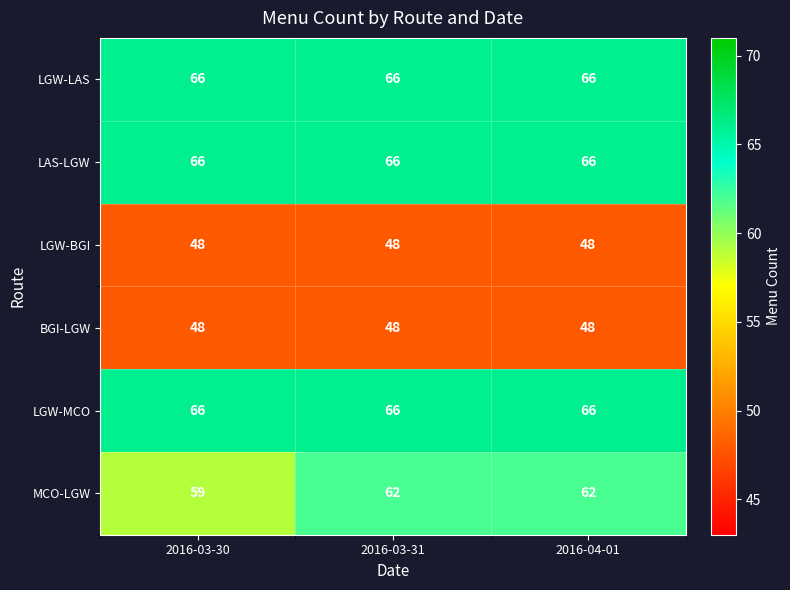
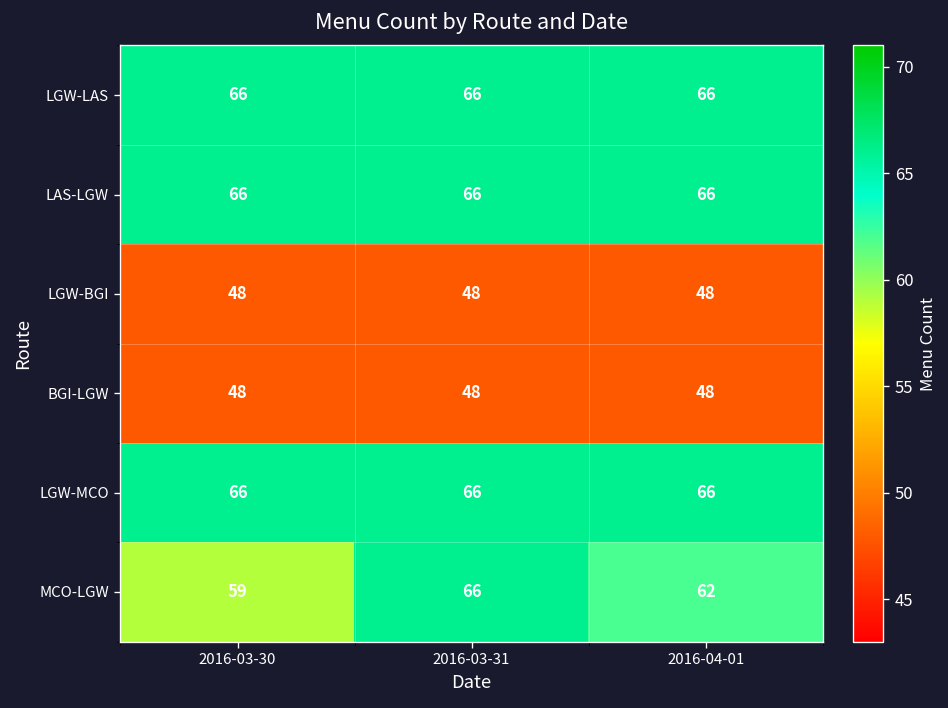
MCO-LGW, 2016-03-31: 62 -> 66
